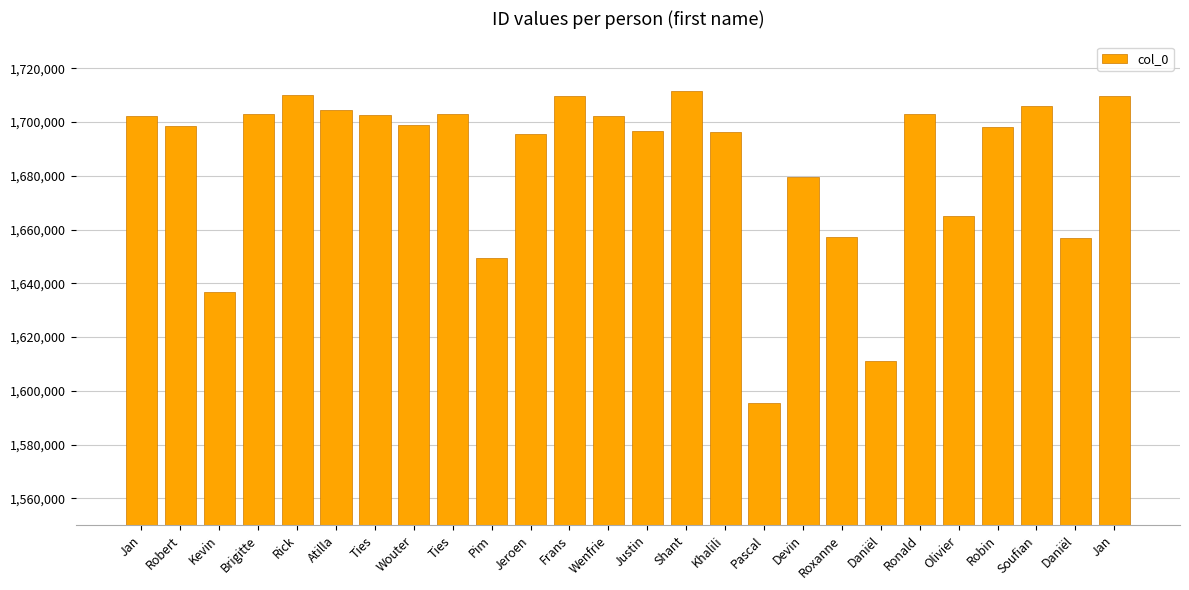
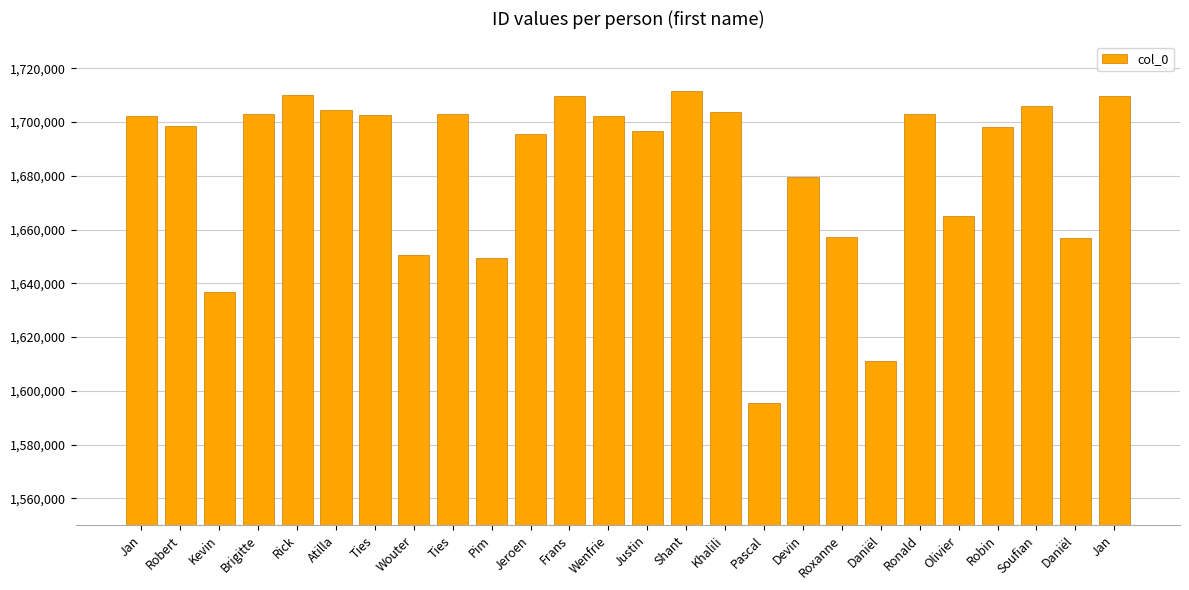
Wouter: 1,699,000 -> 1,651,000
Khalili: 1,696,000 -> 1,704,000
